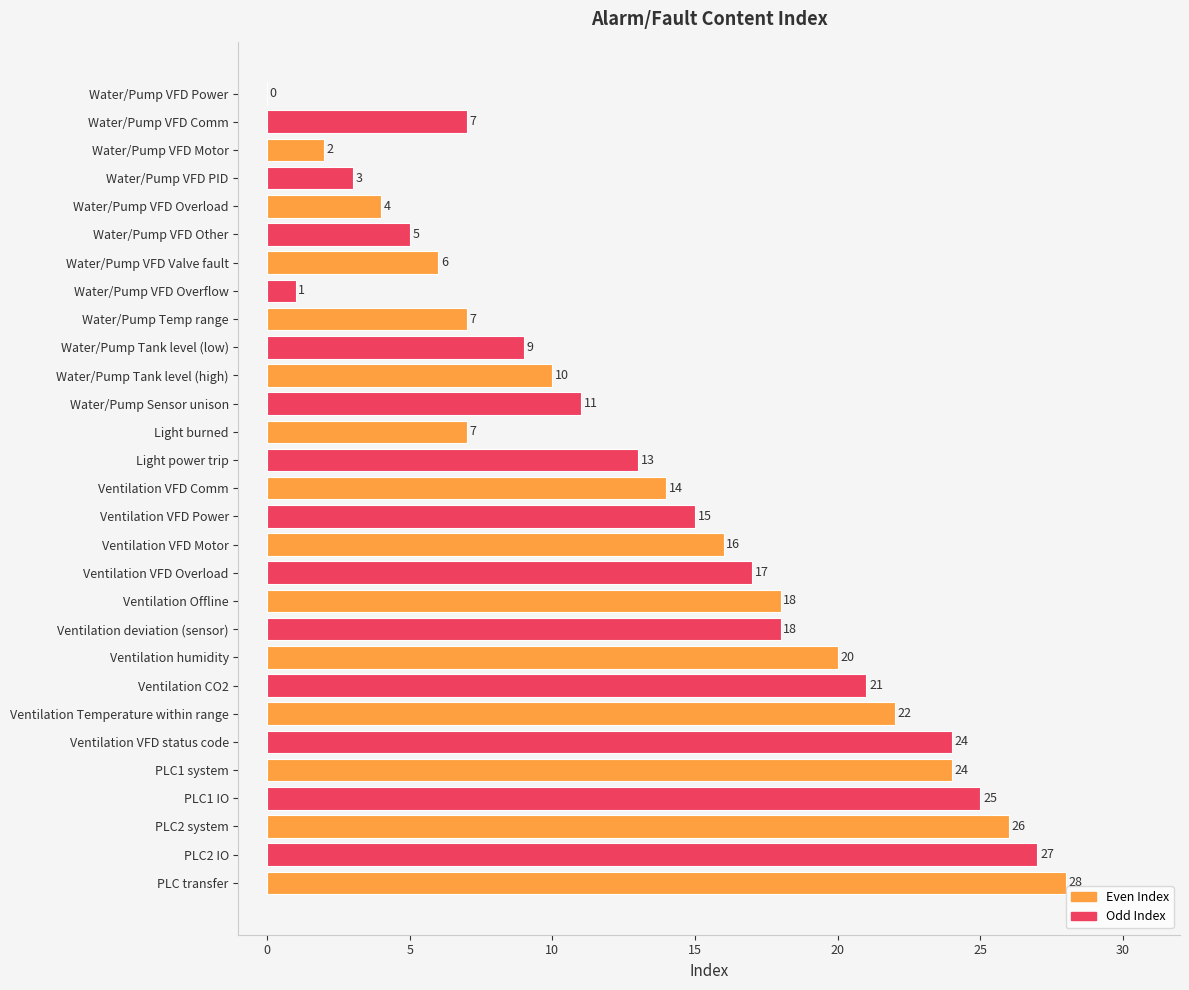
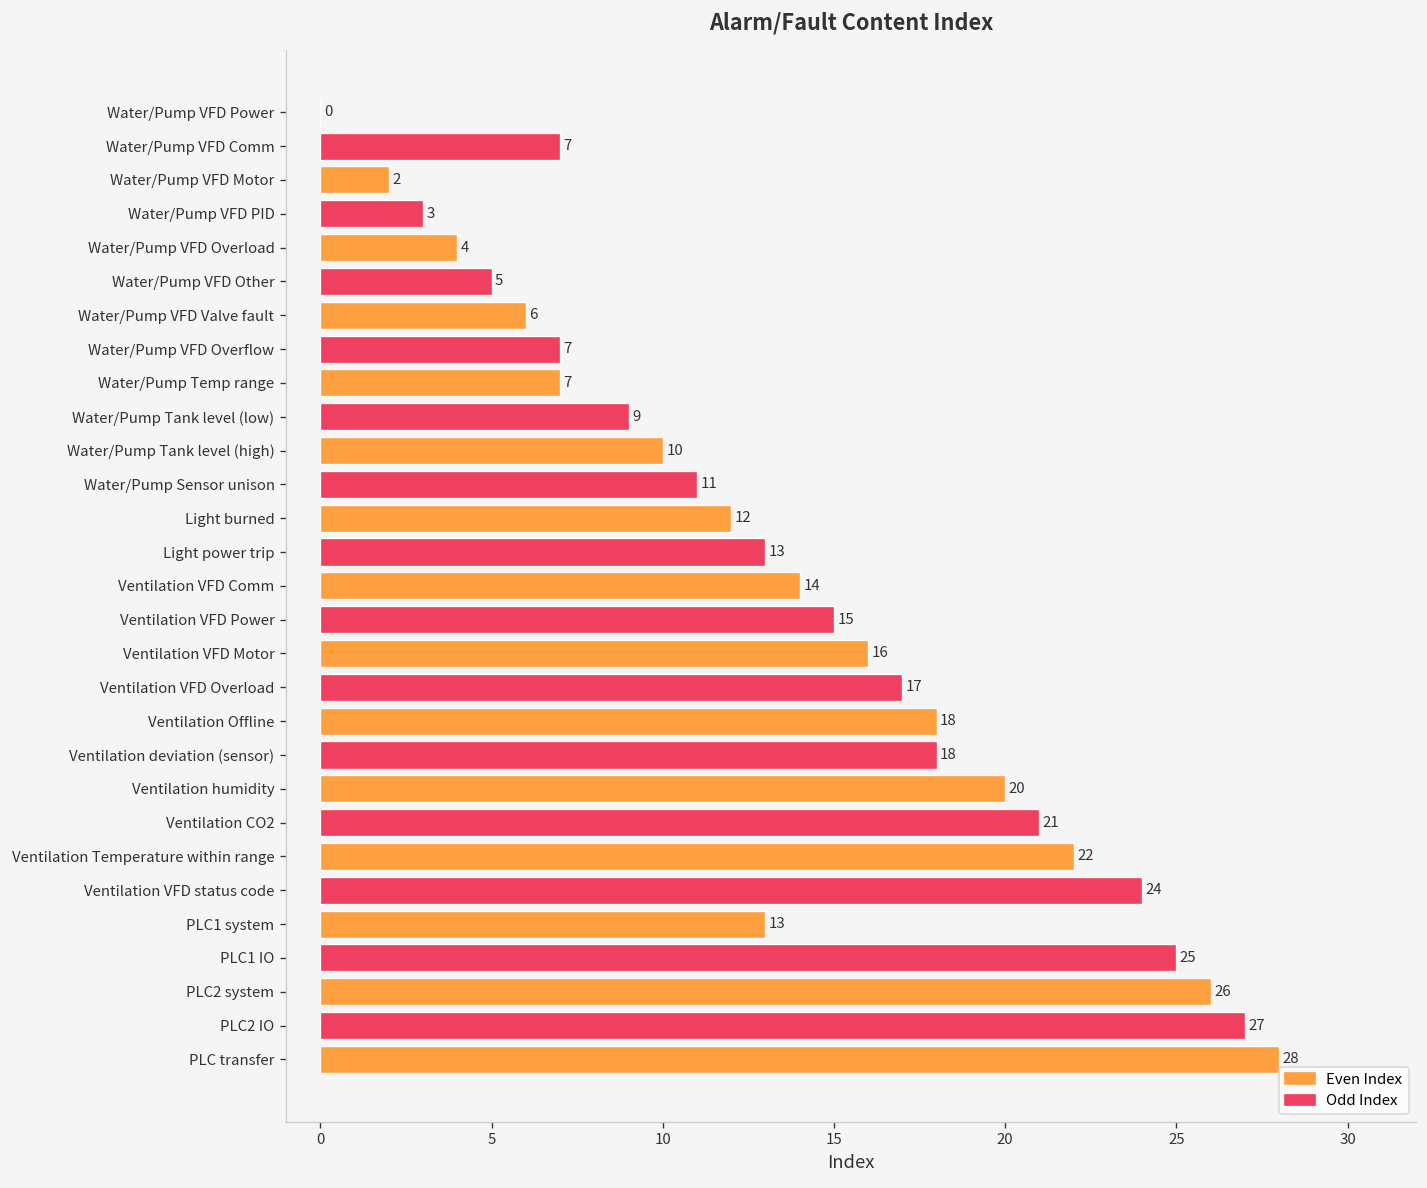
Water/Pump VFD Overflow: 1 -> 7
Light burned: 7 -> 12
PLC1 system: 24 -> 13
